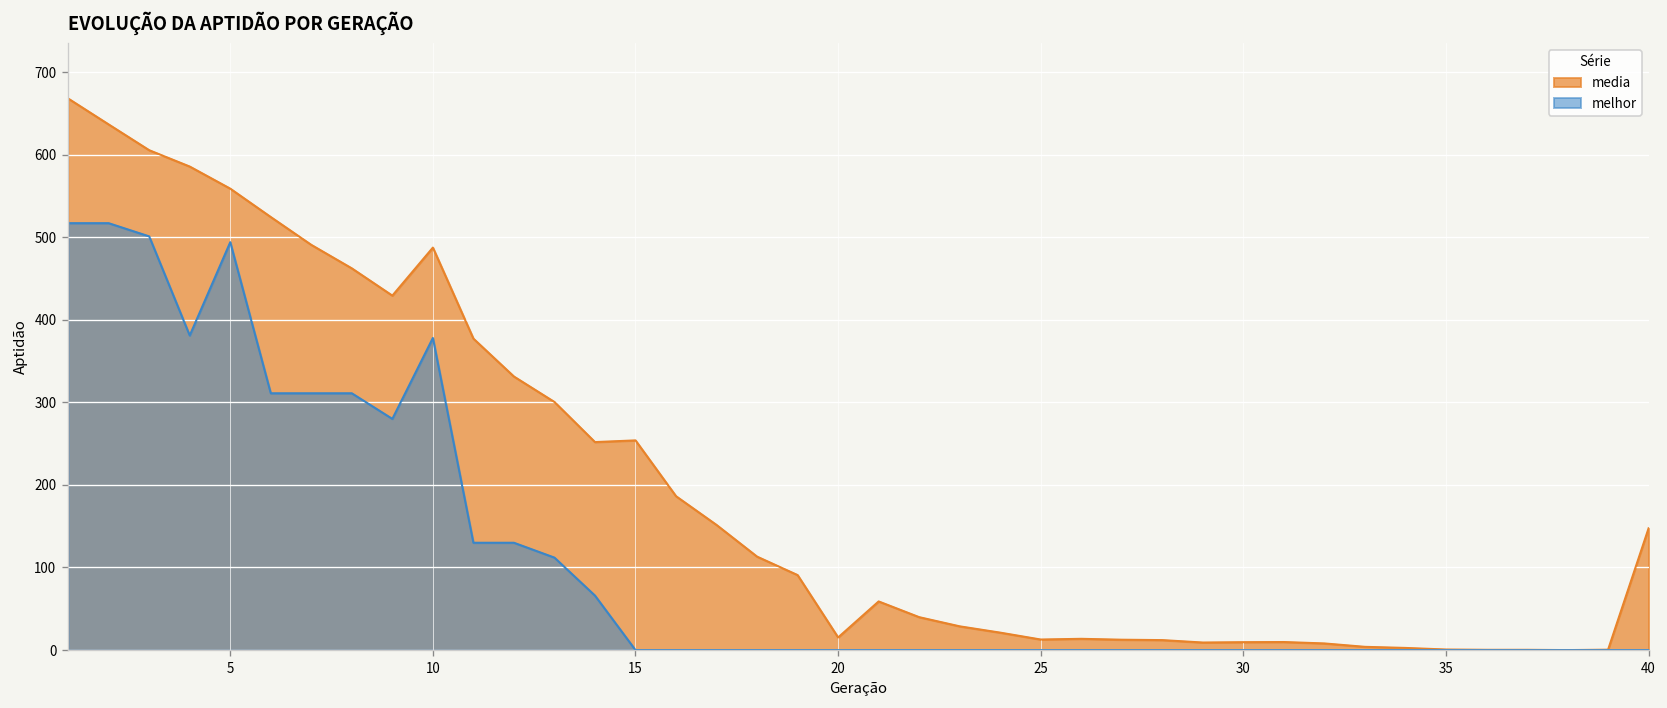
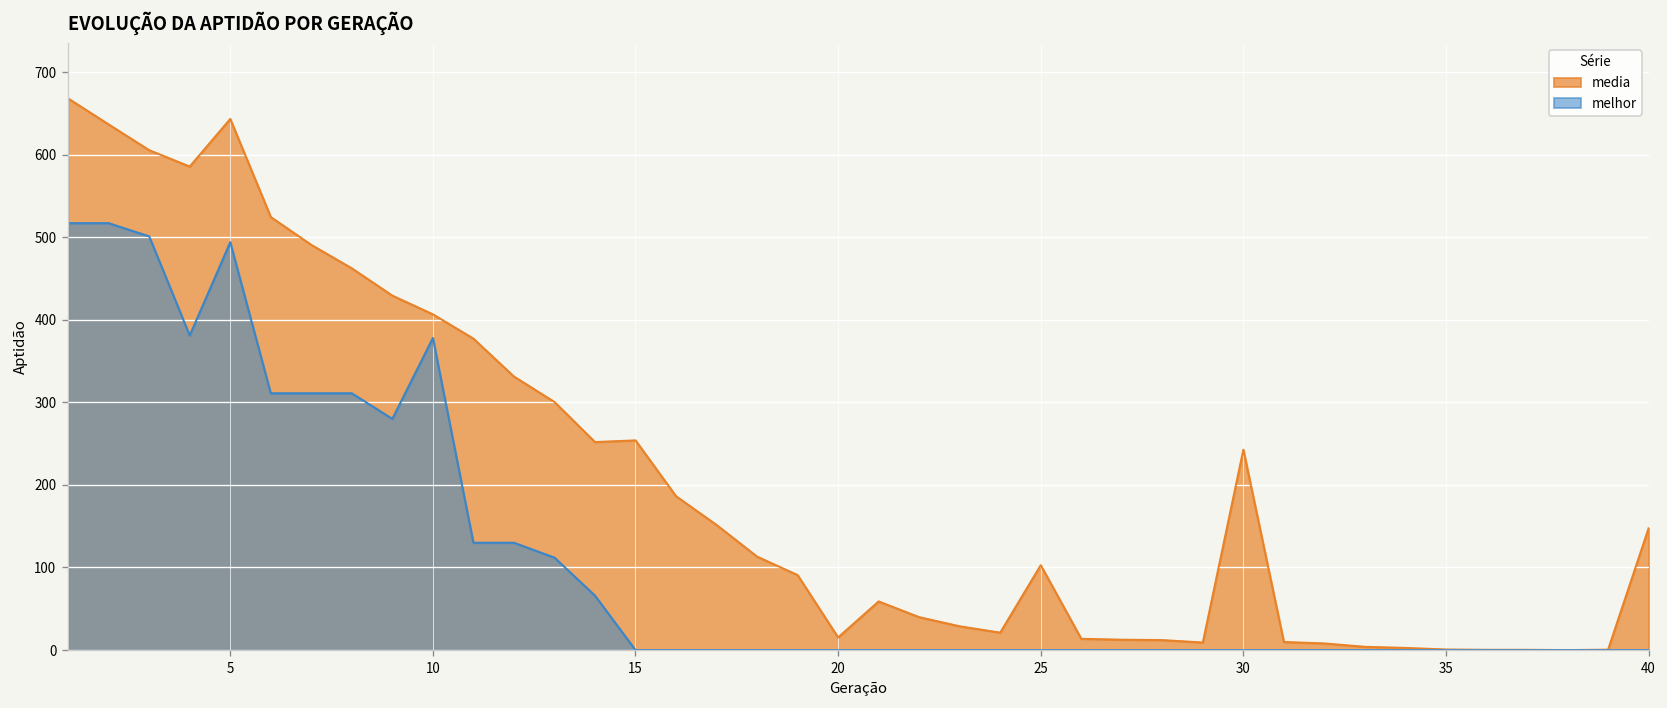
media, 5: 560 -> 640
media, 10: 490 -> 410
media, 25: 10 -> 100
media, 30: 10 -> 240
